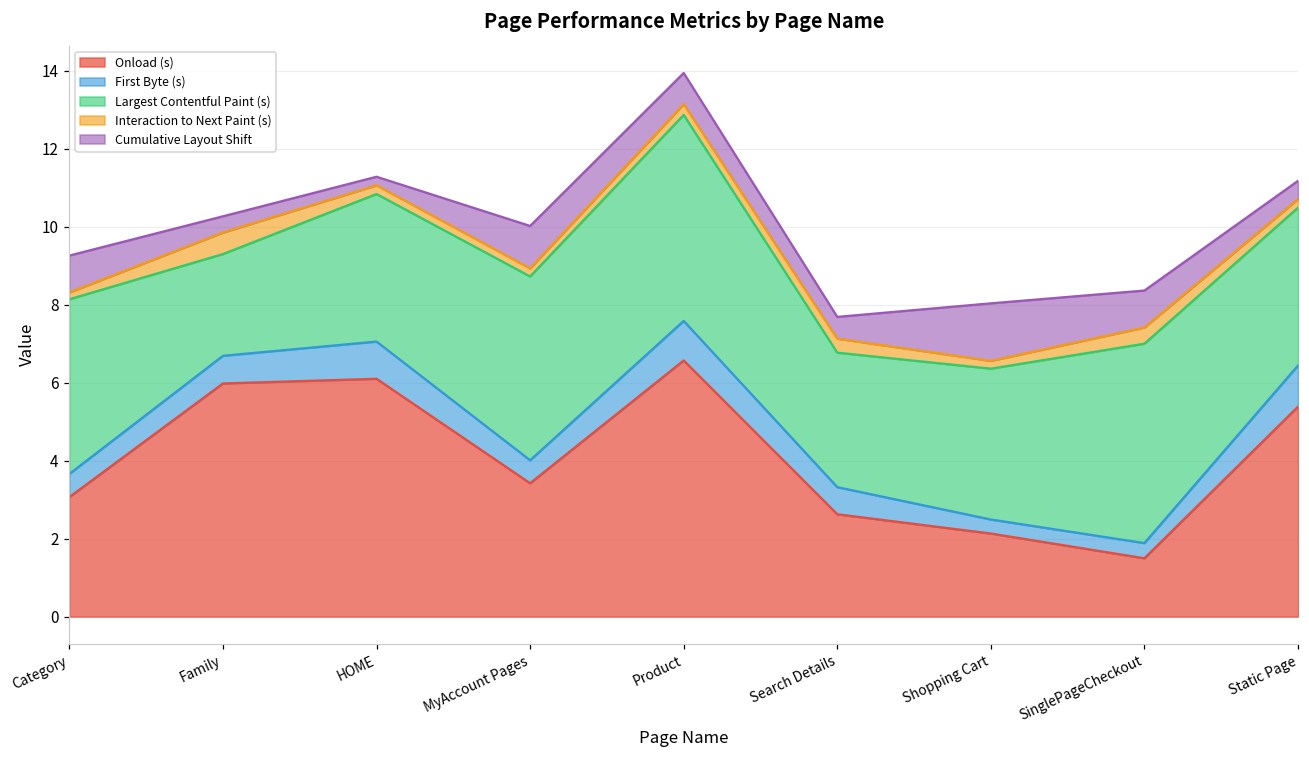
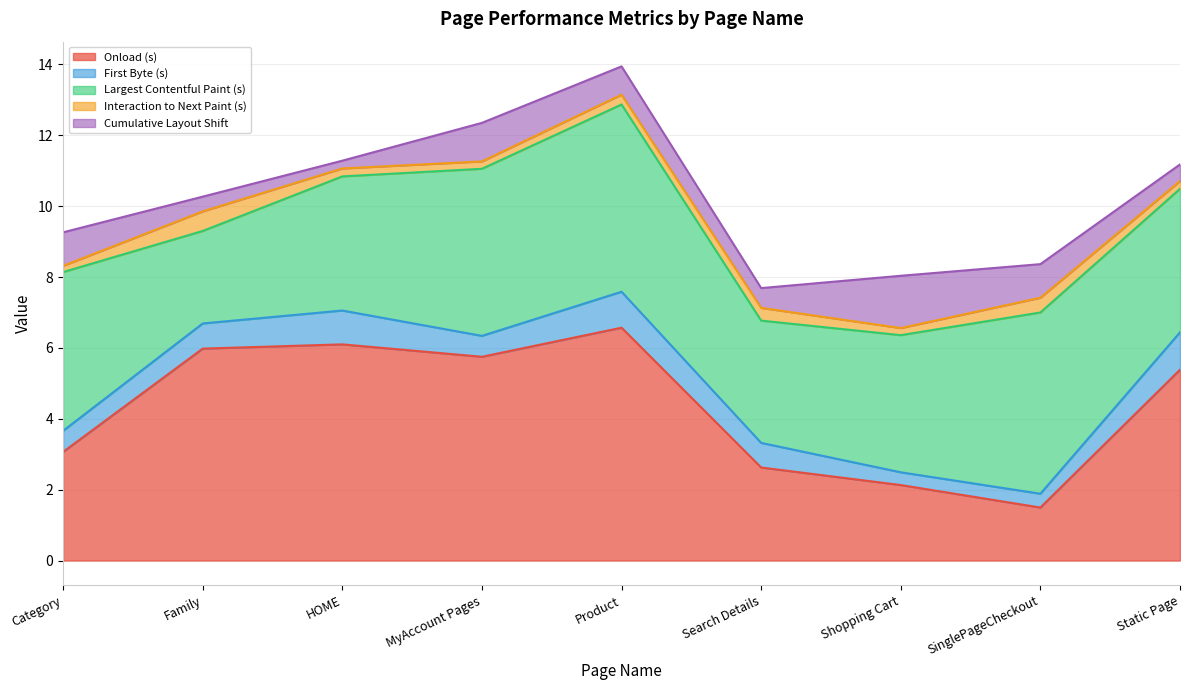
Onload (s), MyAccount Pages: 3.4 -> 5.8
